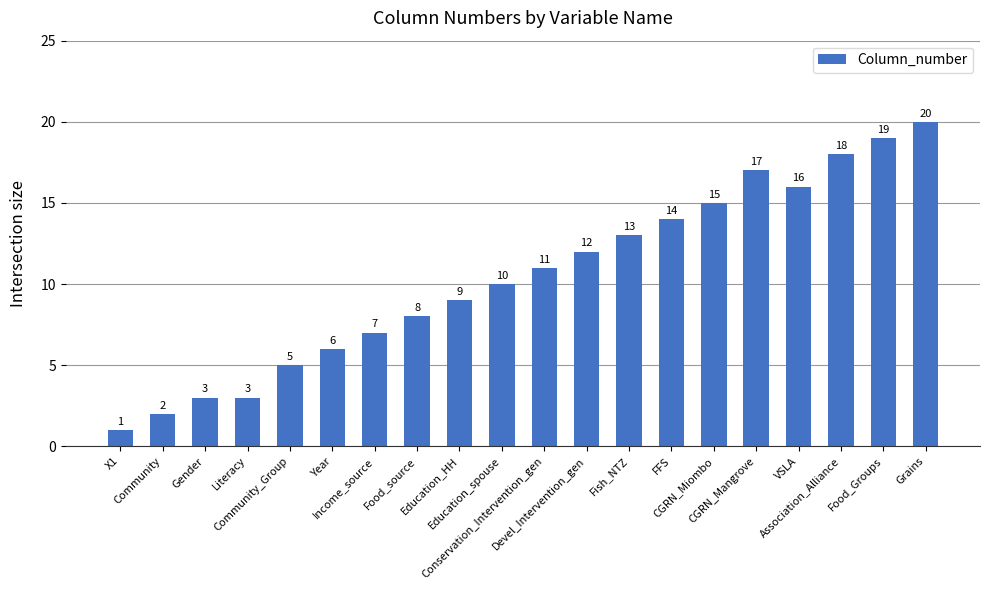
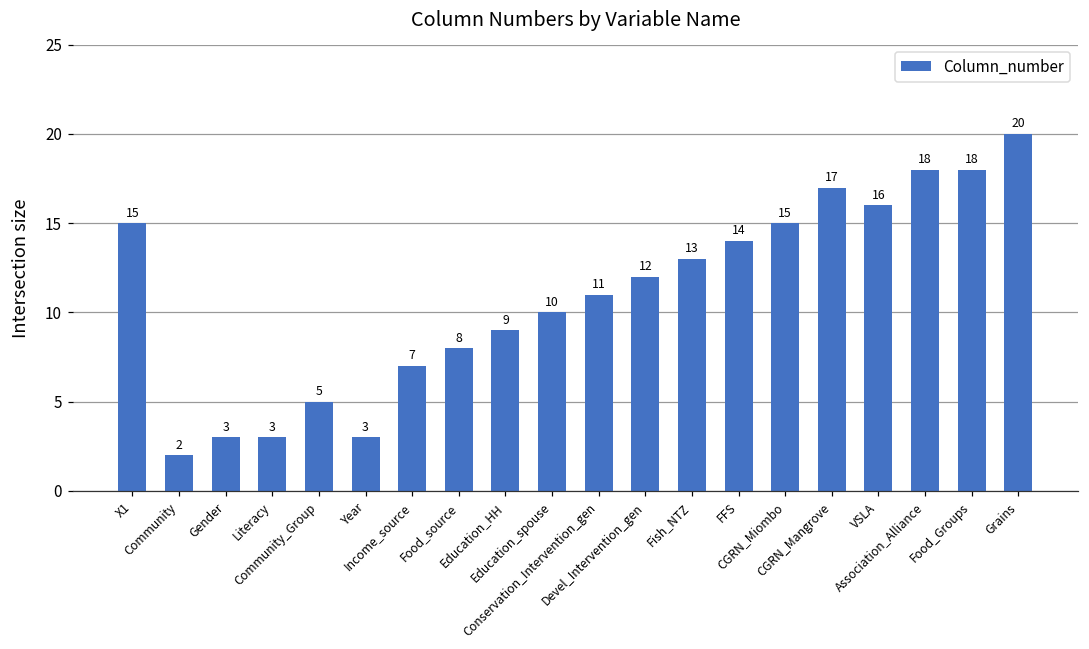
X1: 1 -> 15
Year: 6 -> 3
Food_Groups: 19 -> 18
